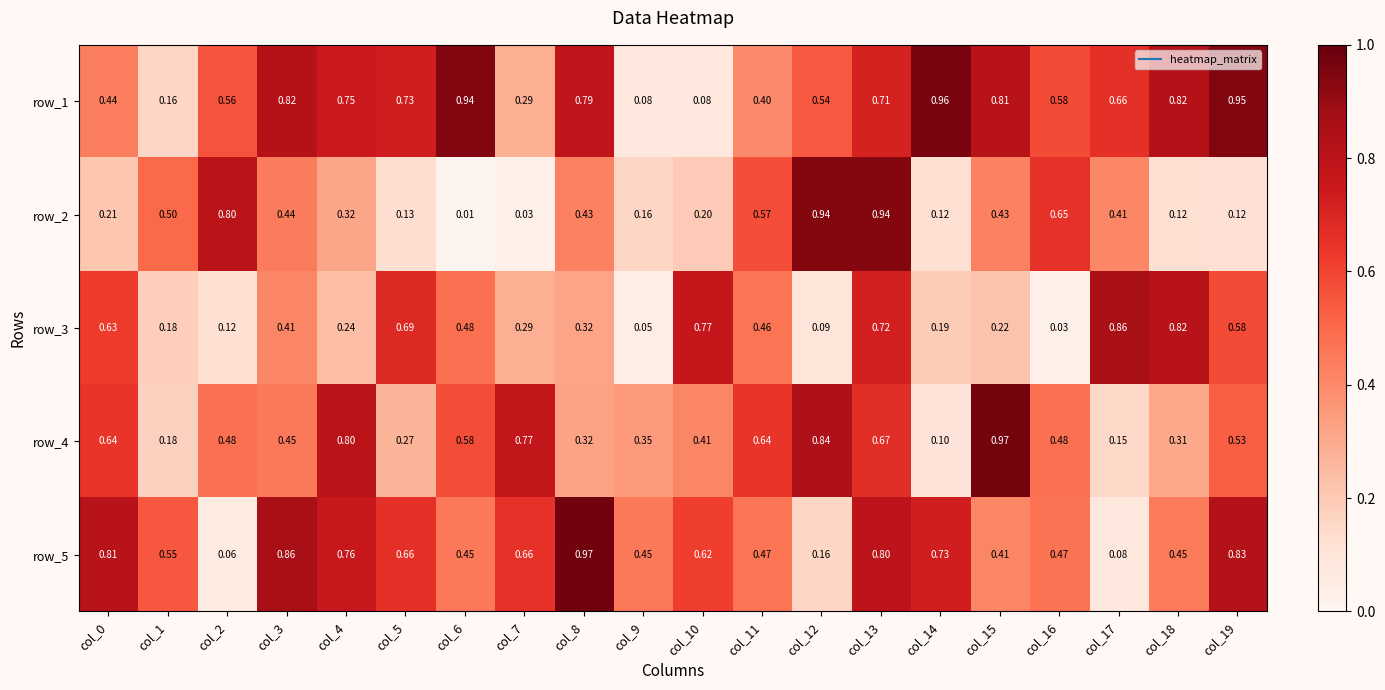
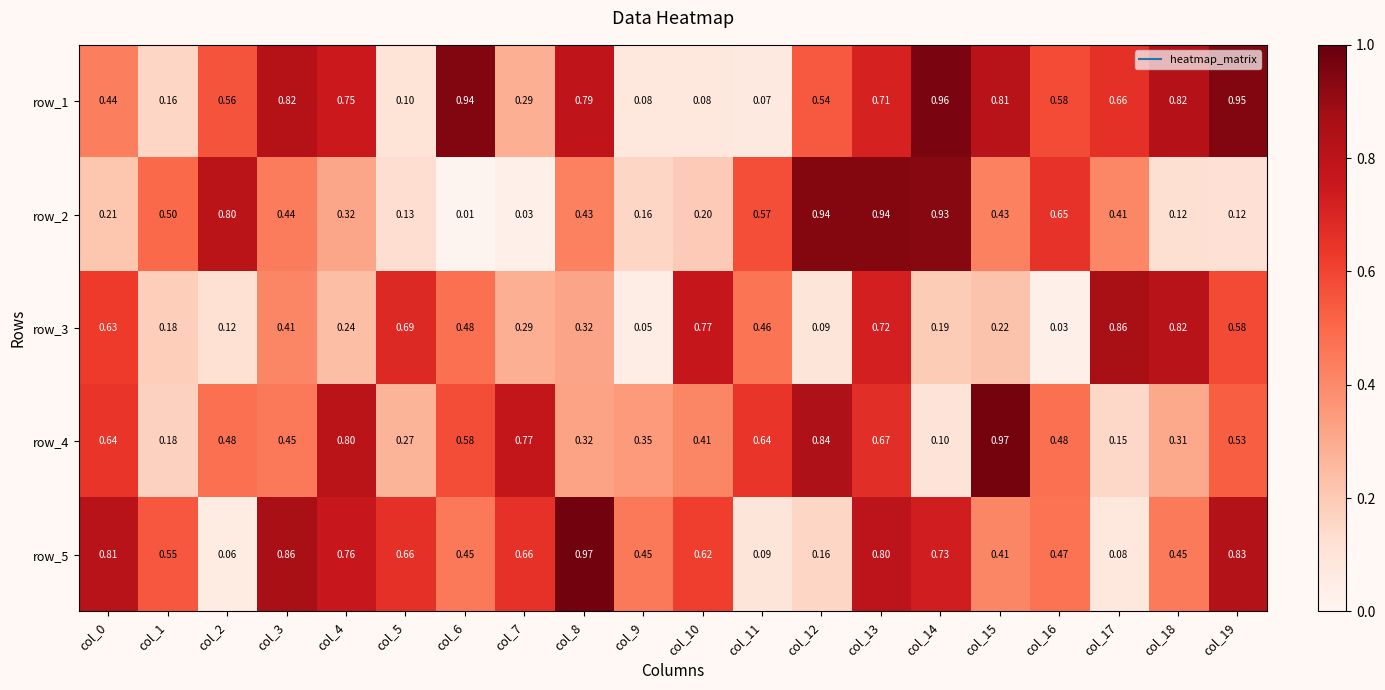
row_1, col_5: 0.73 -> 0.10
row_1, col_11: 0.40 -> 0.07
row_2, col_14: 0.12 -> 0.93
row_5, col_11: 0.47 -> 0.09
